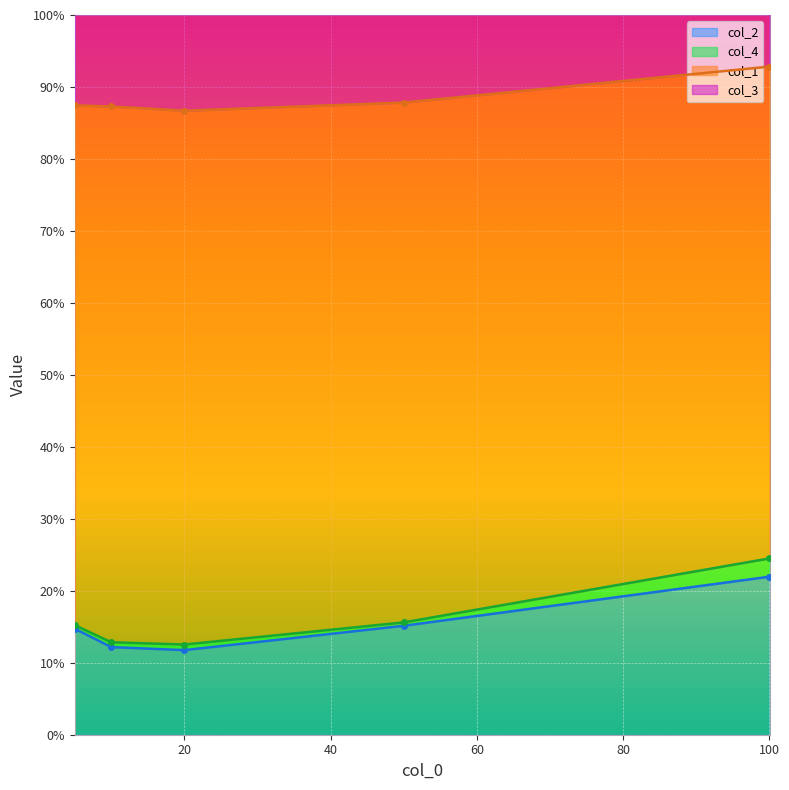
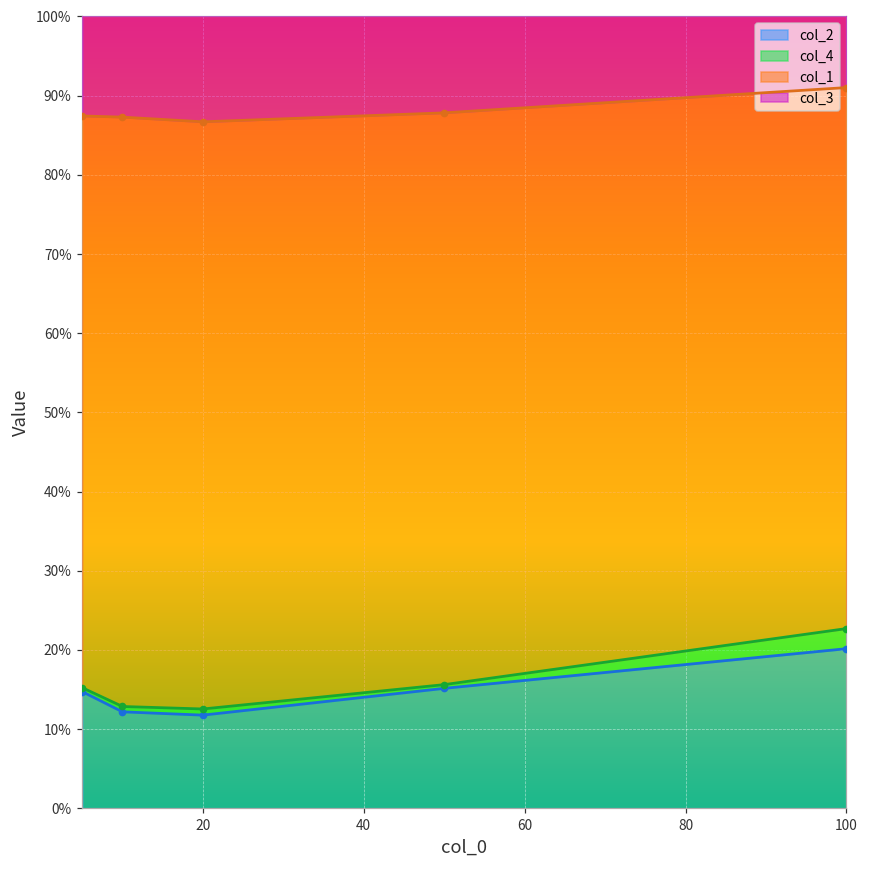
col_2, 100: 22% -> 20%
